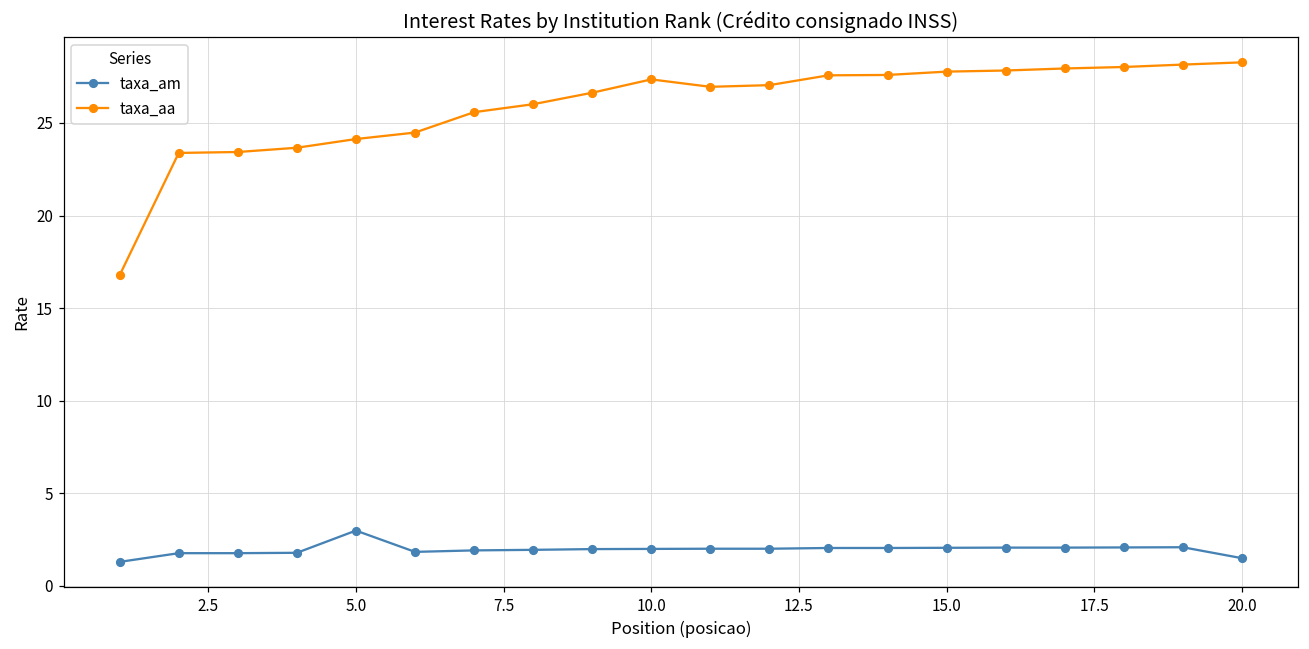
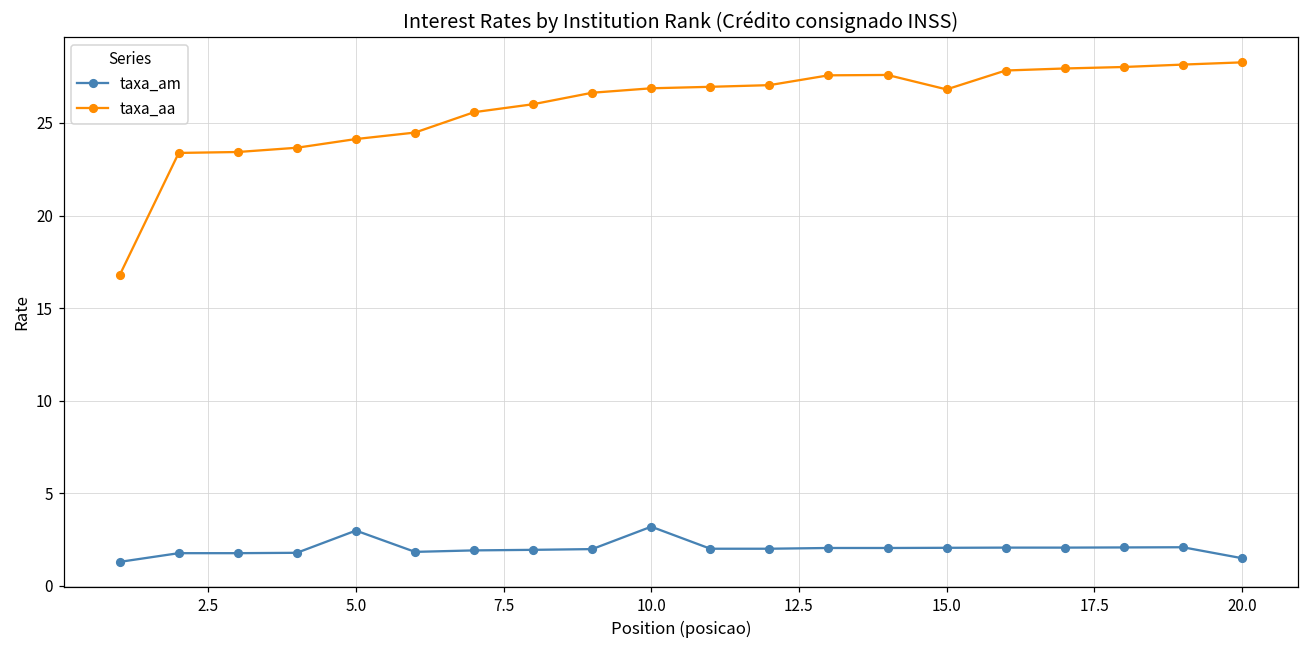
taxa_am, 10.0: 2.0 -> 3.2
taxa_aa, 10.0: 27.4 -> 26.9
taxa_aa, 15.0: 27.8 -> 26.8
